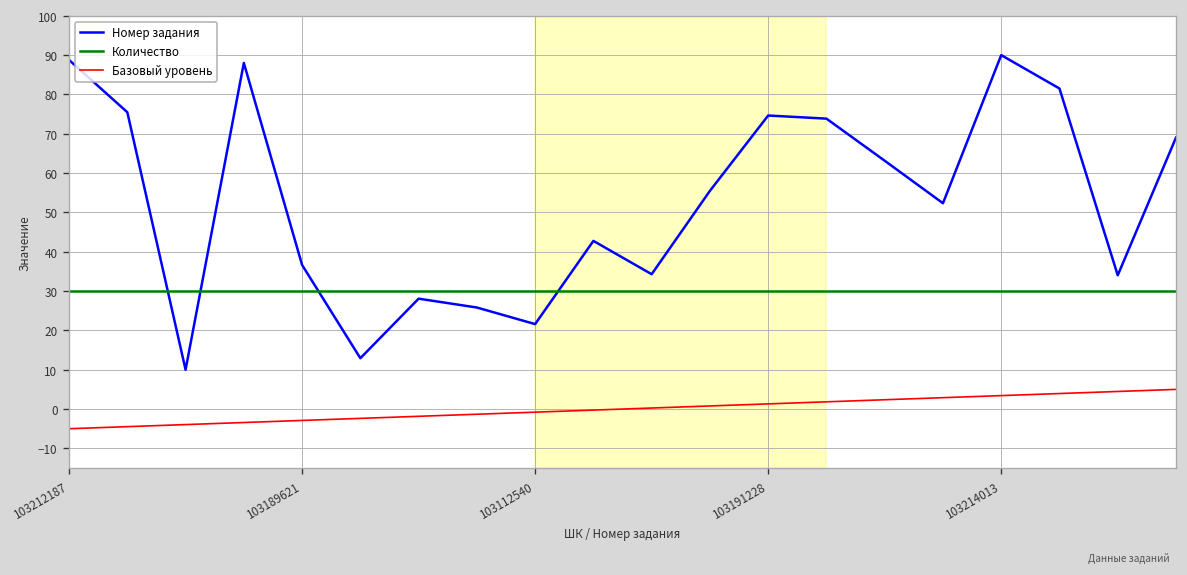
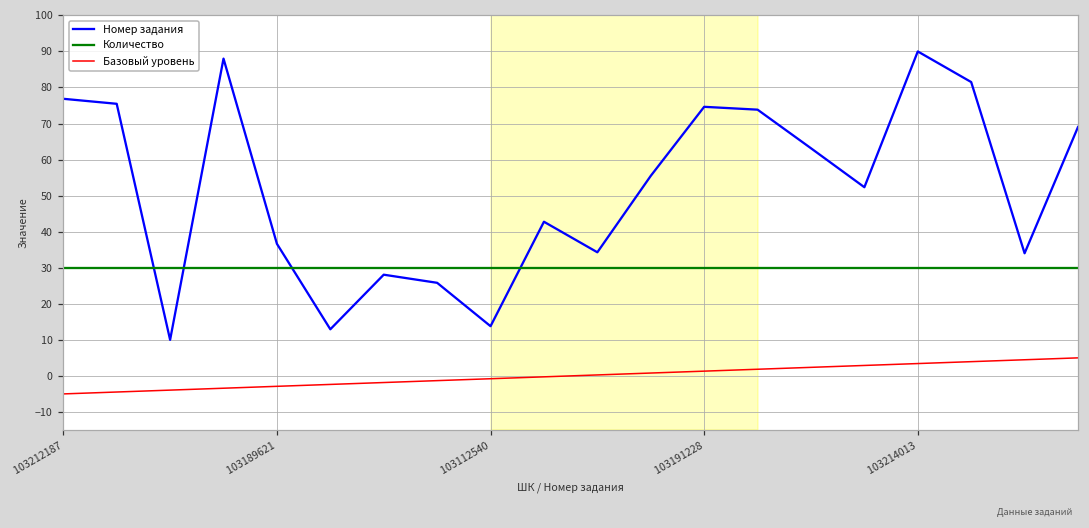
Номер задания, 103212187: 89 -> 77
Номер задания, 103112540: 22 -> 14
